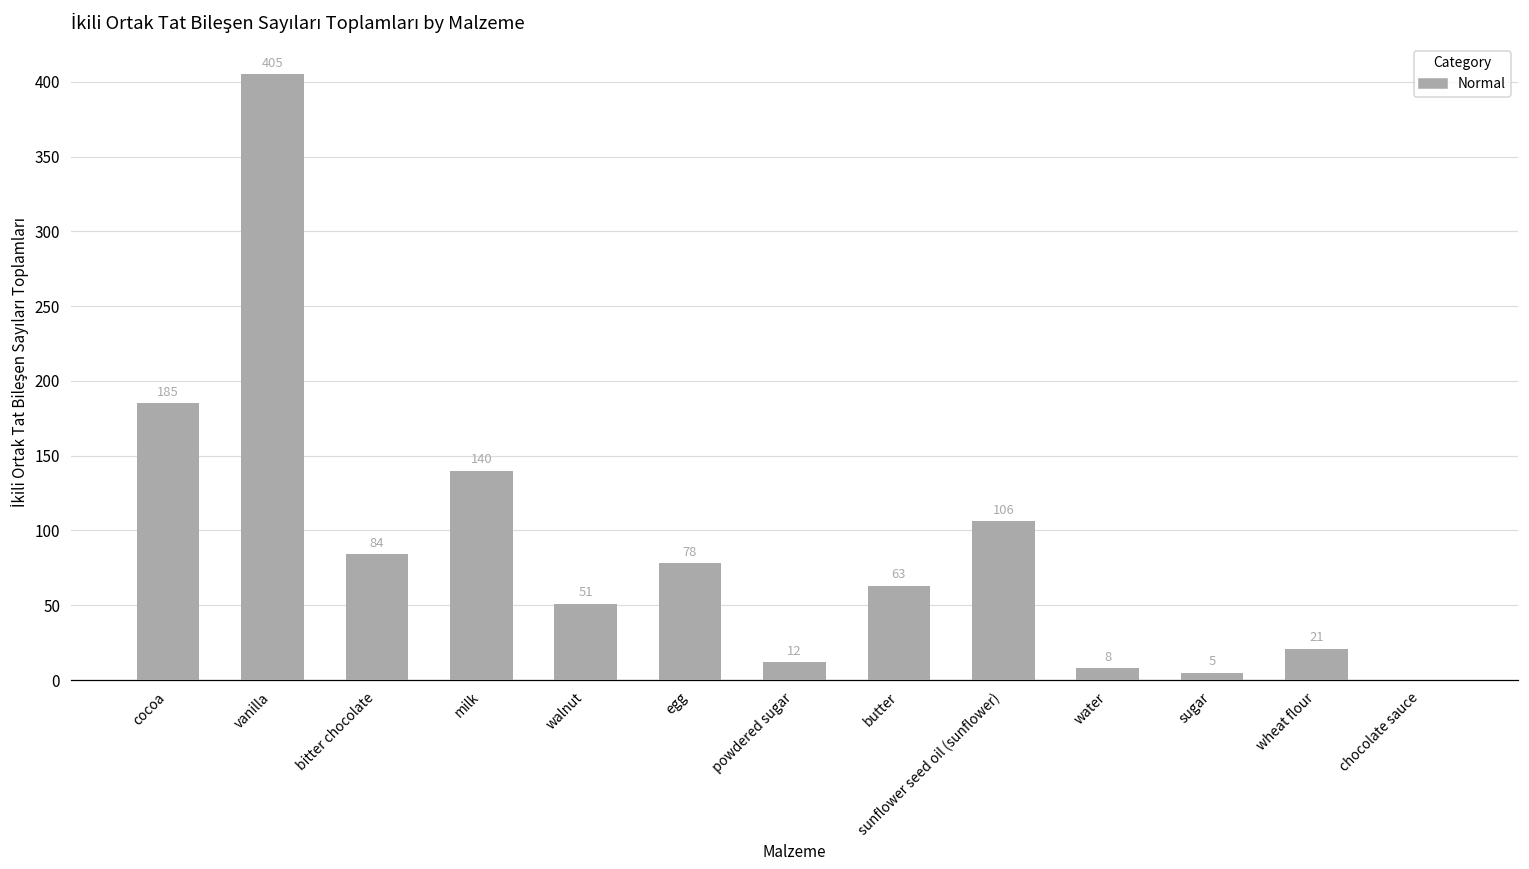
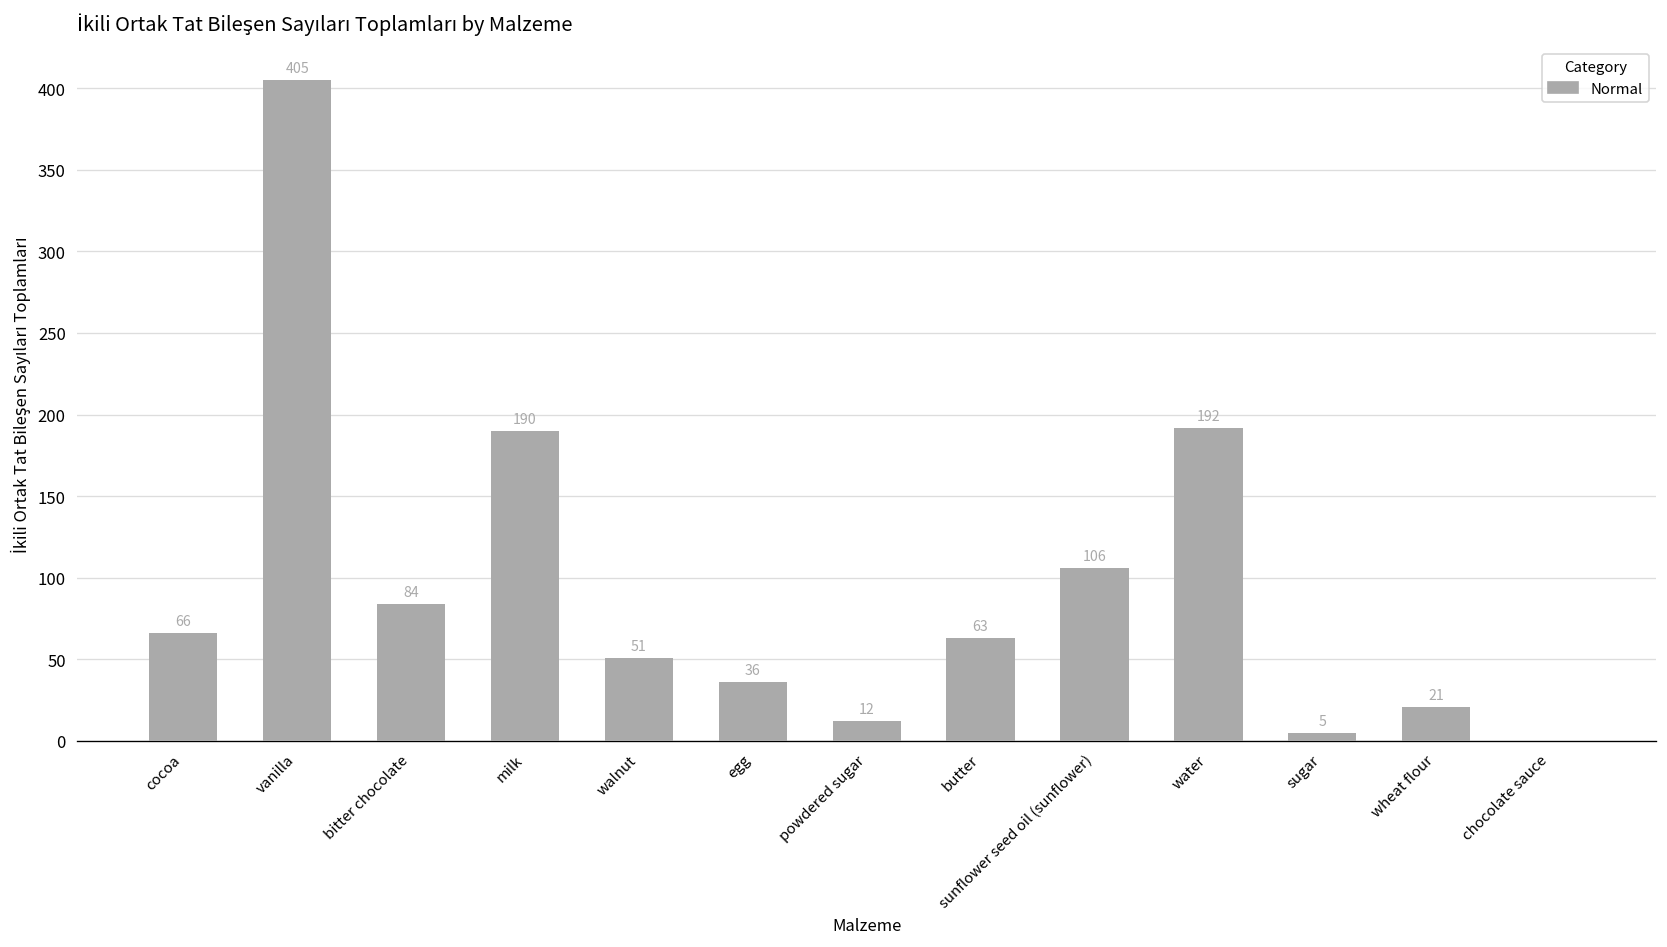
cocoa: 185 -> 66
milk: 140 -> 190
egg: 78 -> 36
water: 8 -> 192
